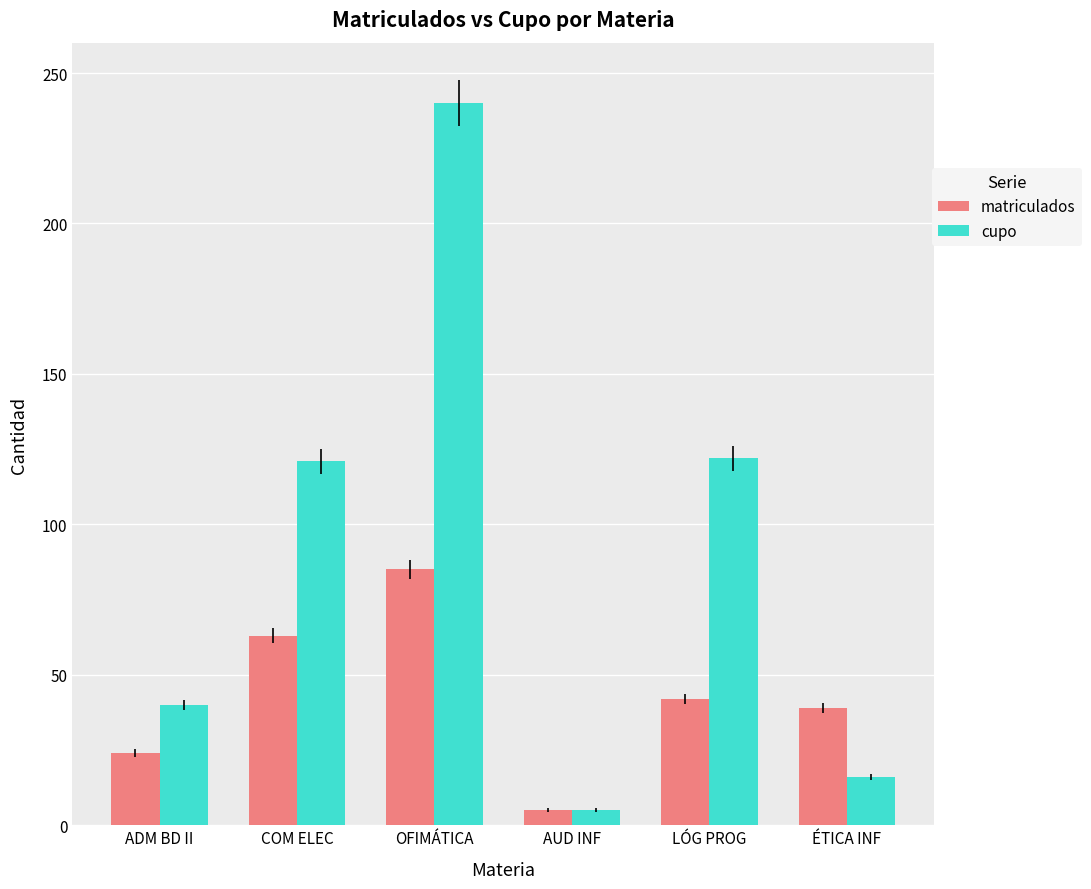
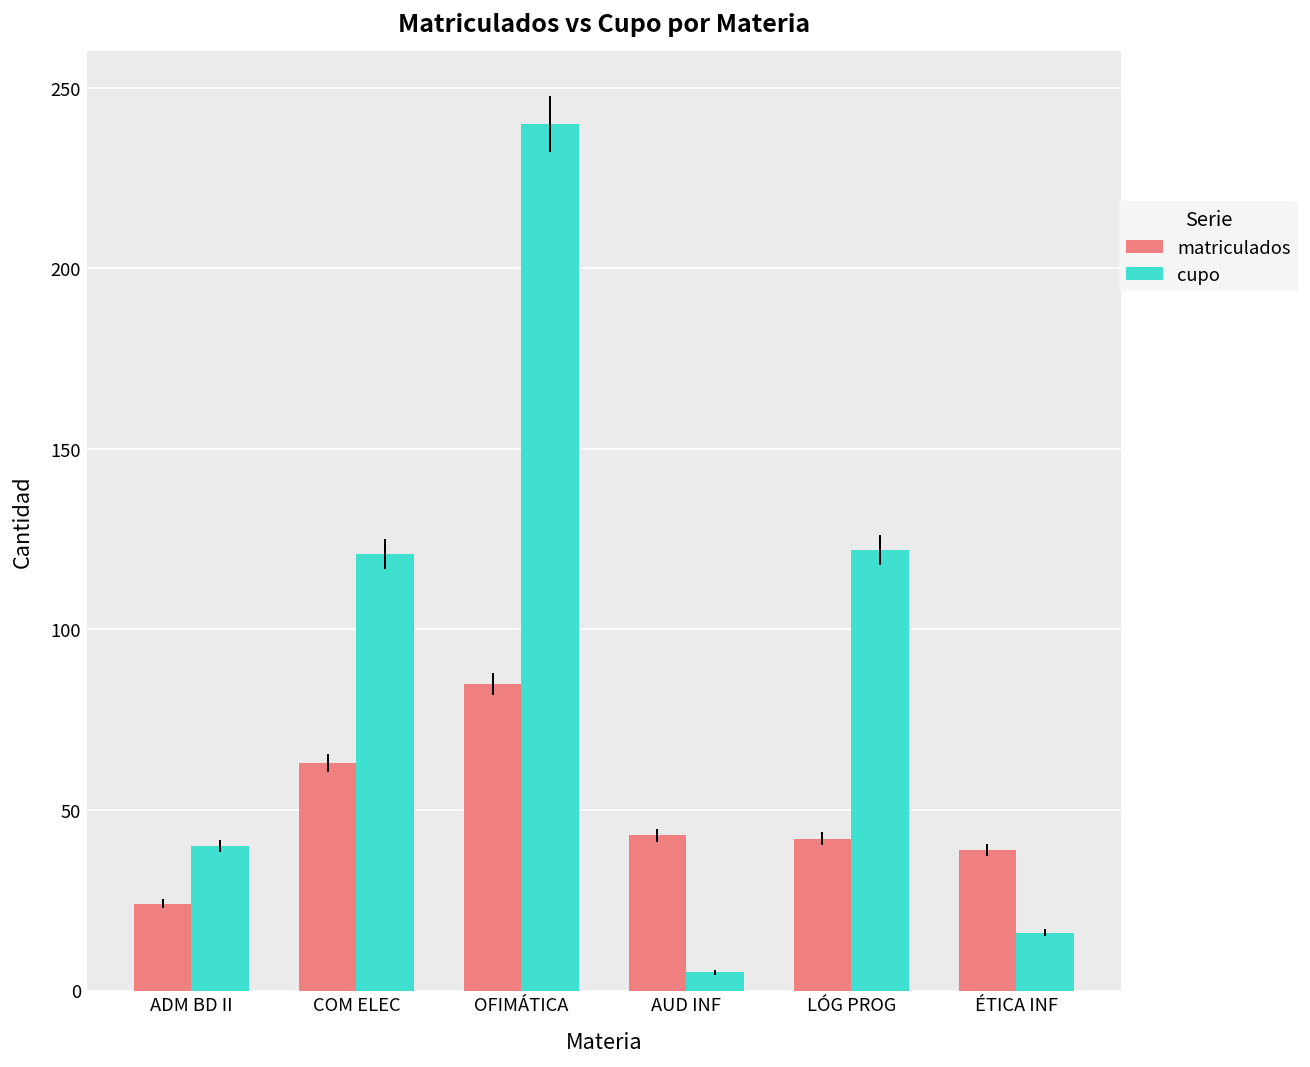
matriculados, AUD INF: 5 -> 43
